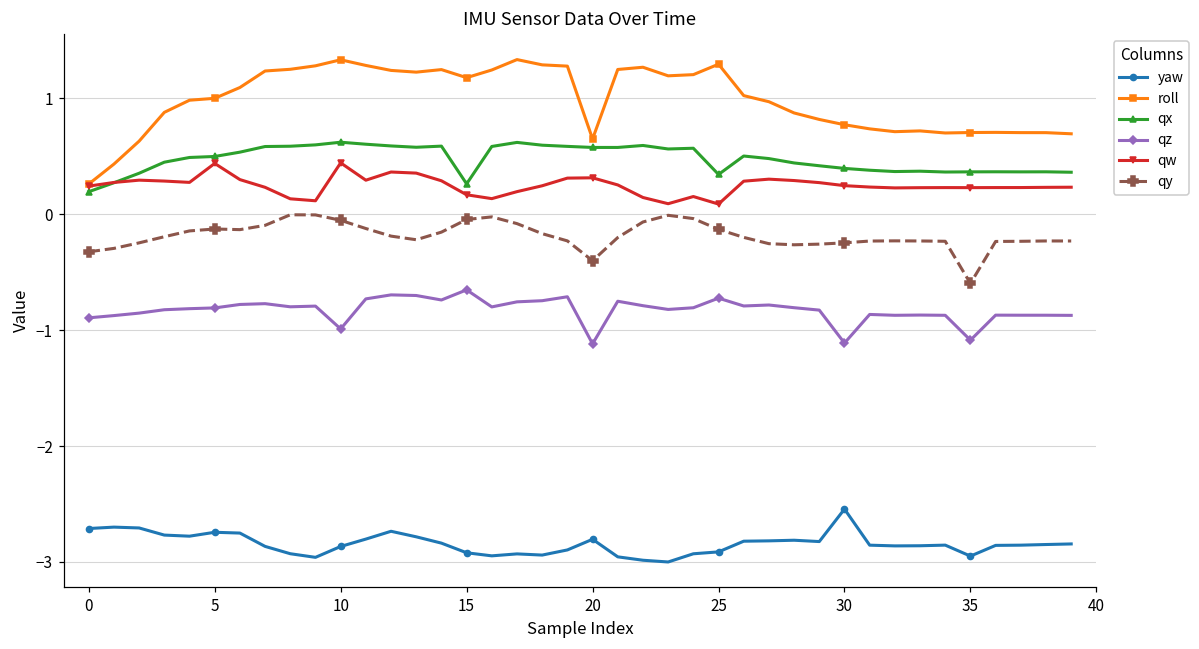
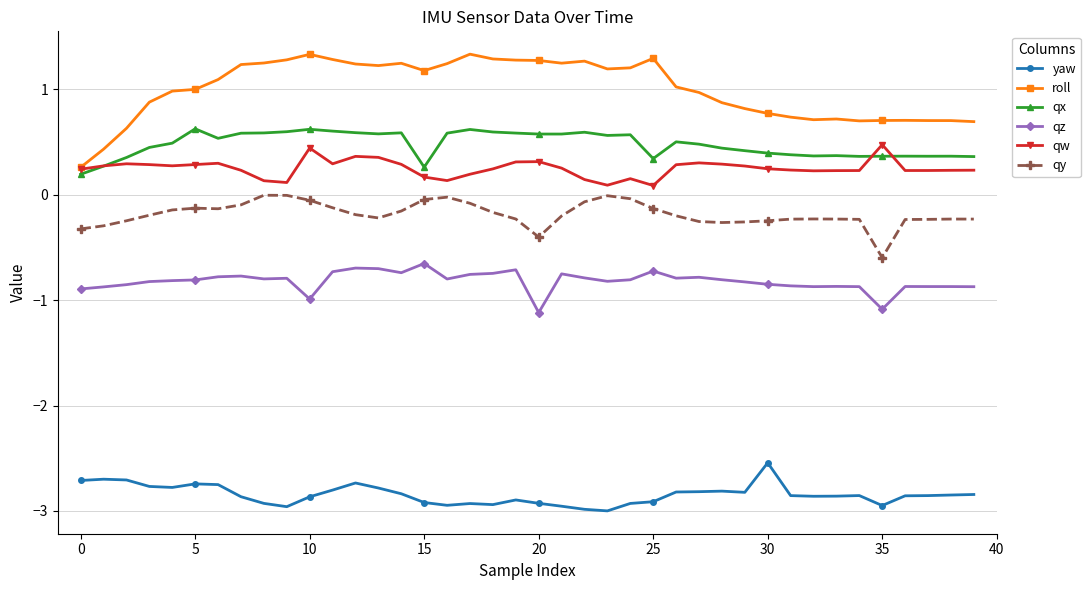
qx, 5: 0.50 -> 0.63
qw, 5: 0.44 -> 0.29
yaw, 20: -2.80 -> -2.93
roll, 20: 0.65 -> 1.28
qz, 30: -1.11 -> -0.85
qw, 35: 0.23 -> 0.48
